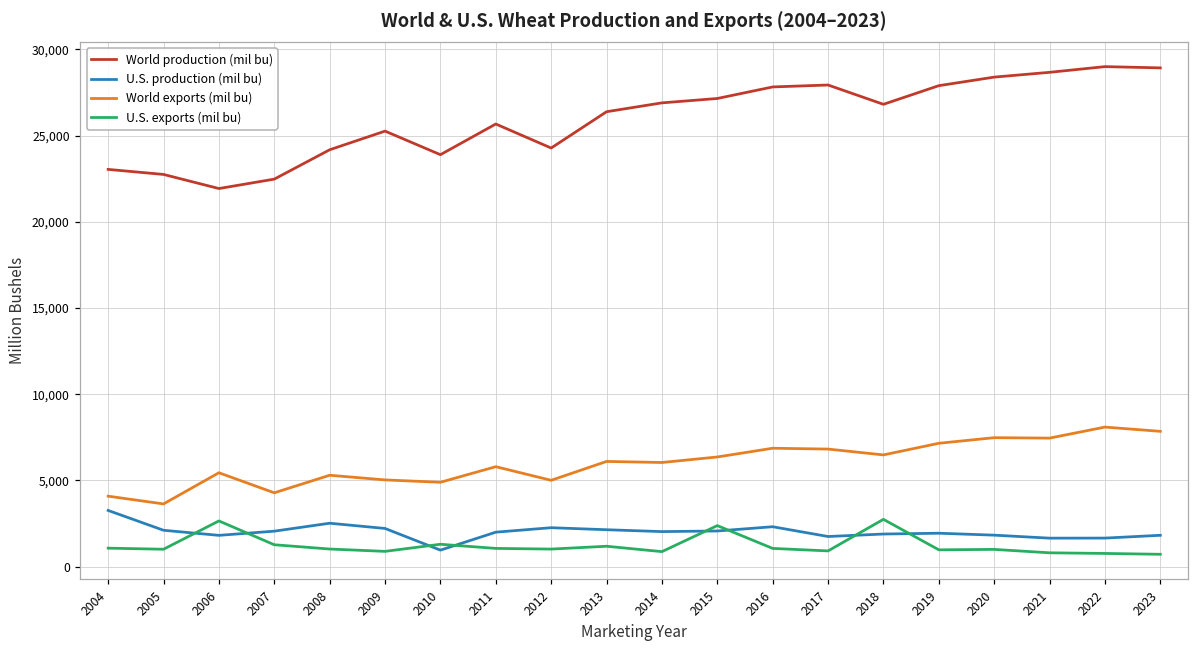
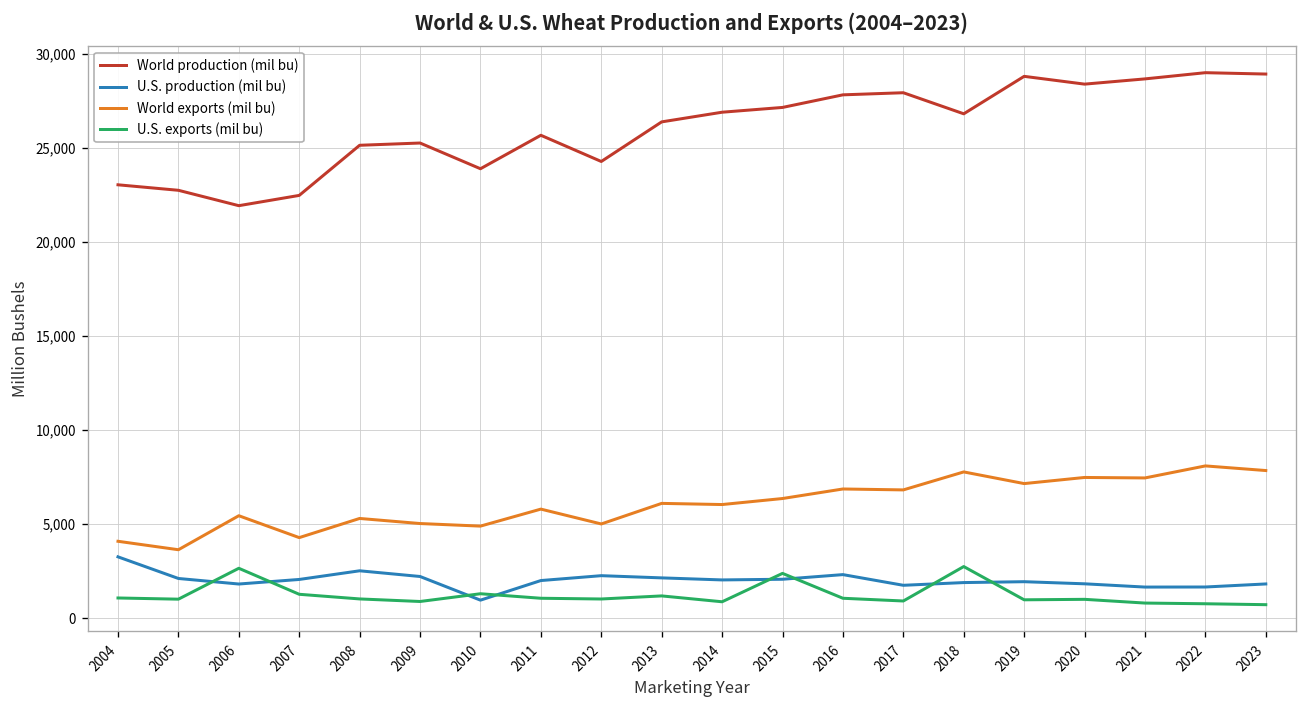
World production (mil bu), 2008: 24,200 -> 25,100
World exports (mil bu), 2018: 6,500 -> 7,800
World production (mil bu), 2019: 27,900 -> 28,800
